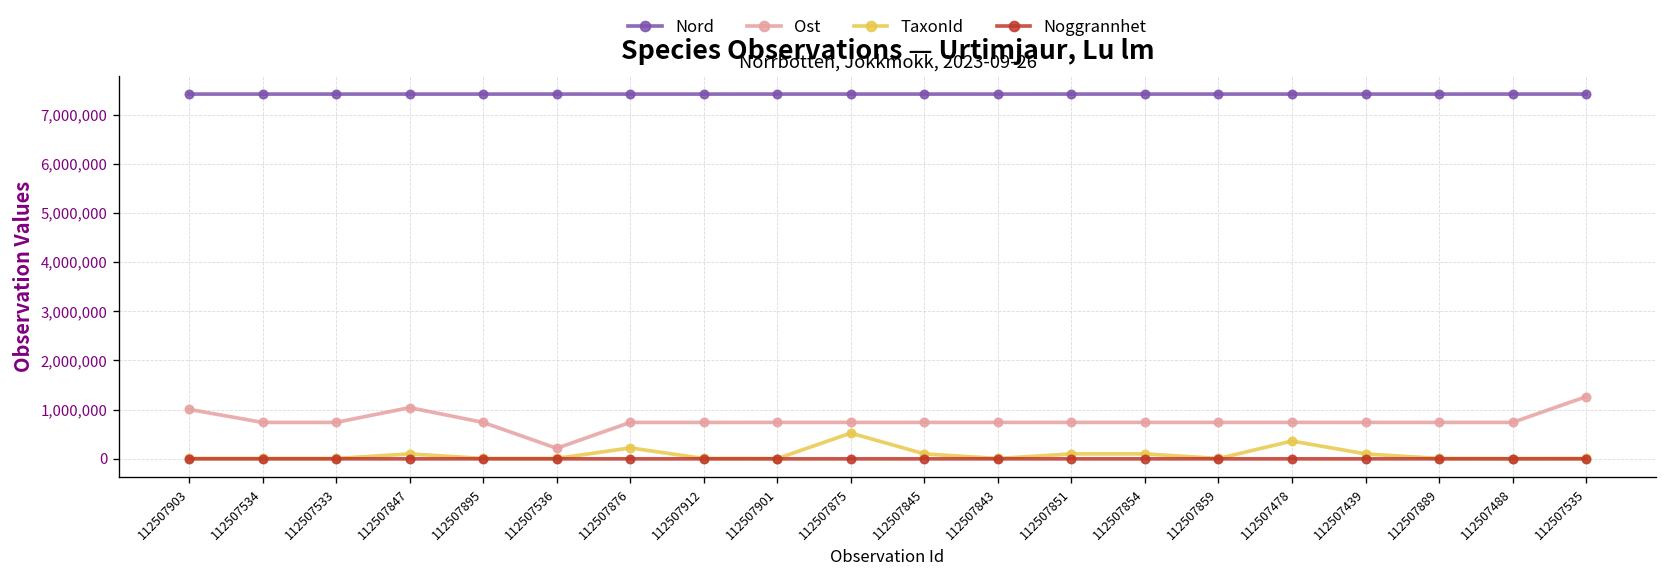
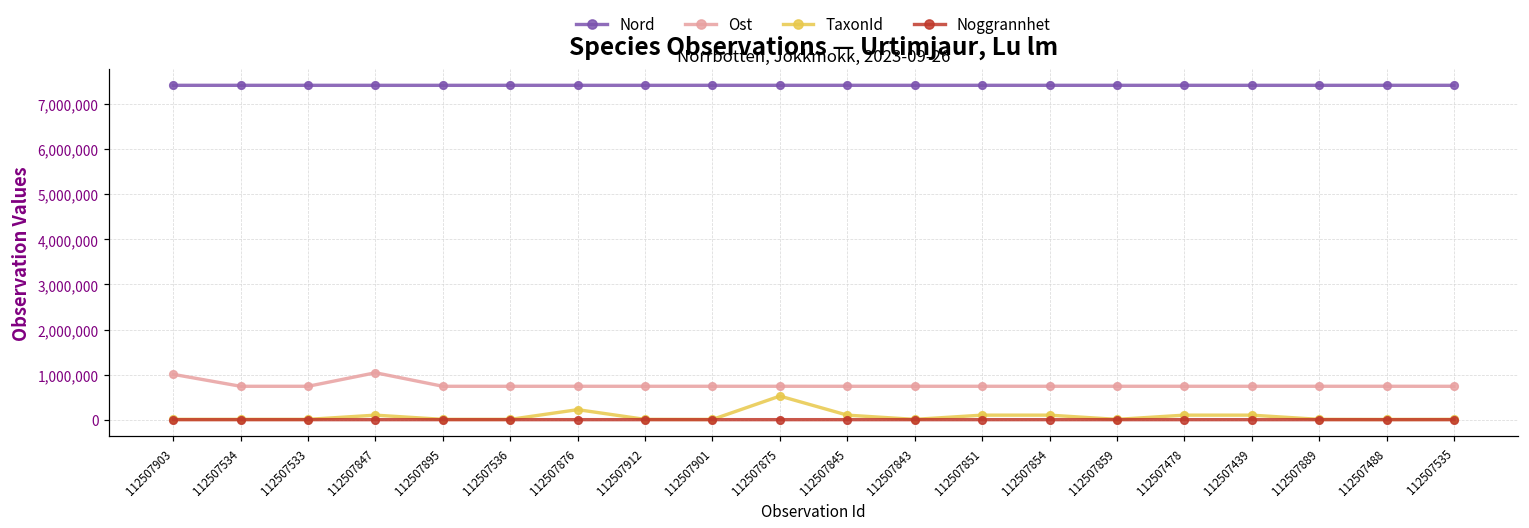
Ost, 112507536: 200,000 -> 700,000
TaxonId, 112507478: 400,000 -> 100,000
Ost, 112507535: 1,300,000 -> 700,000
